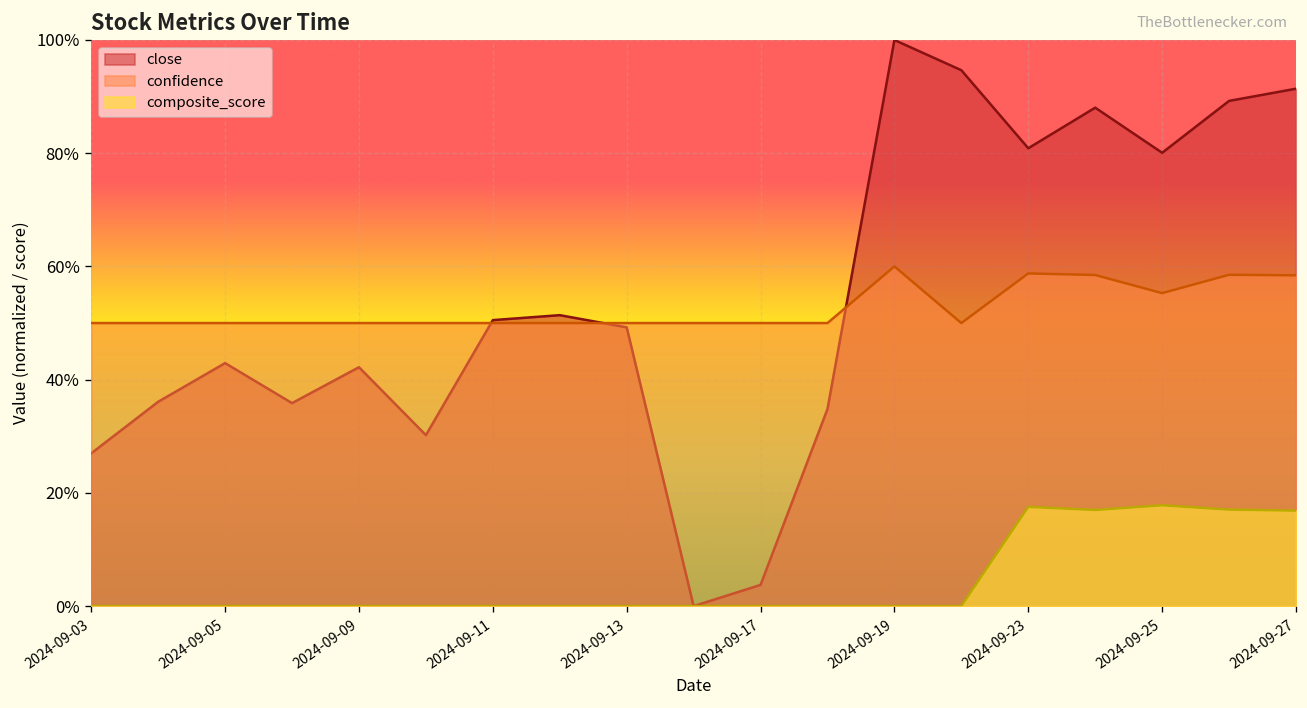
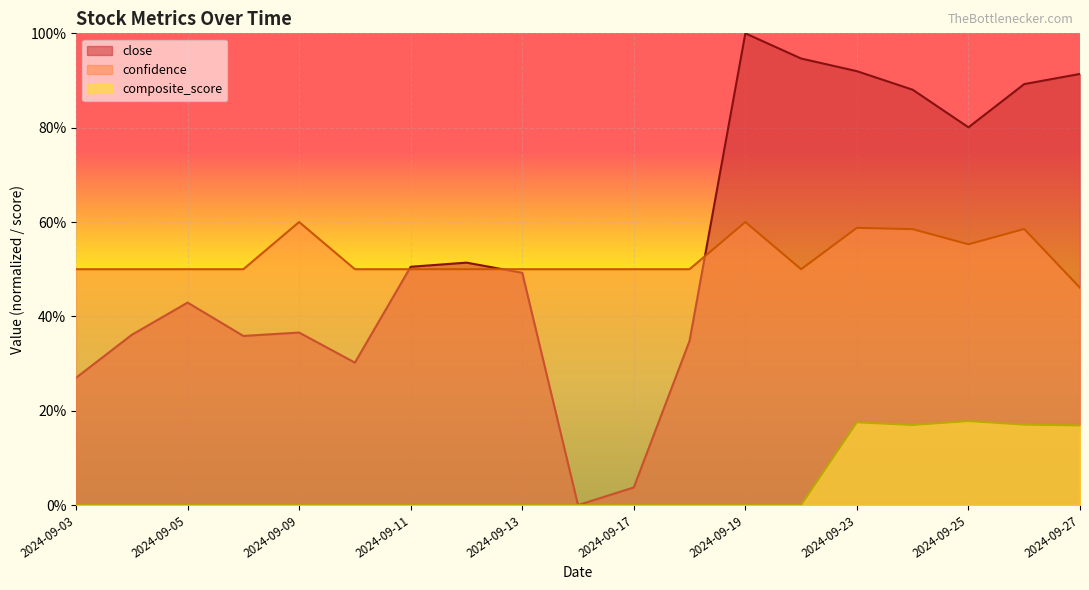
close, 2024-09-09: 42% -> 37%
confidence, 2024-09-09: 50% -> 60%
close, 2024-09-23: 81% -> 92%
confidence, 2024-09-27: 58% -> 46%
